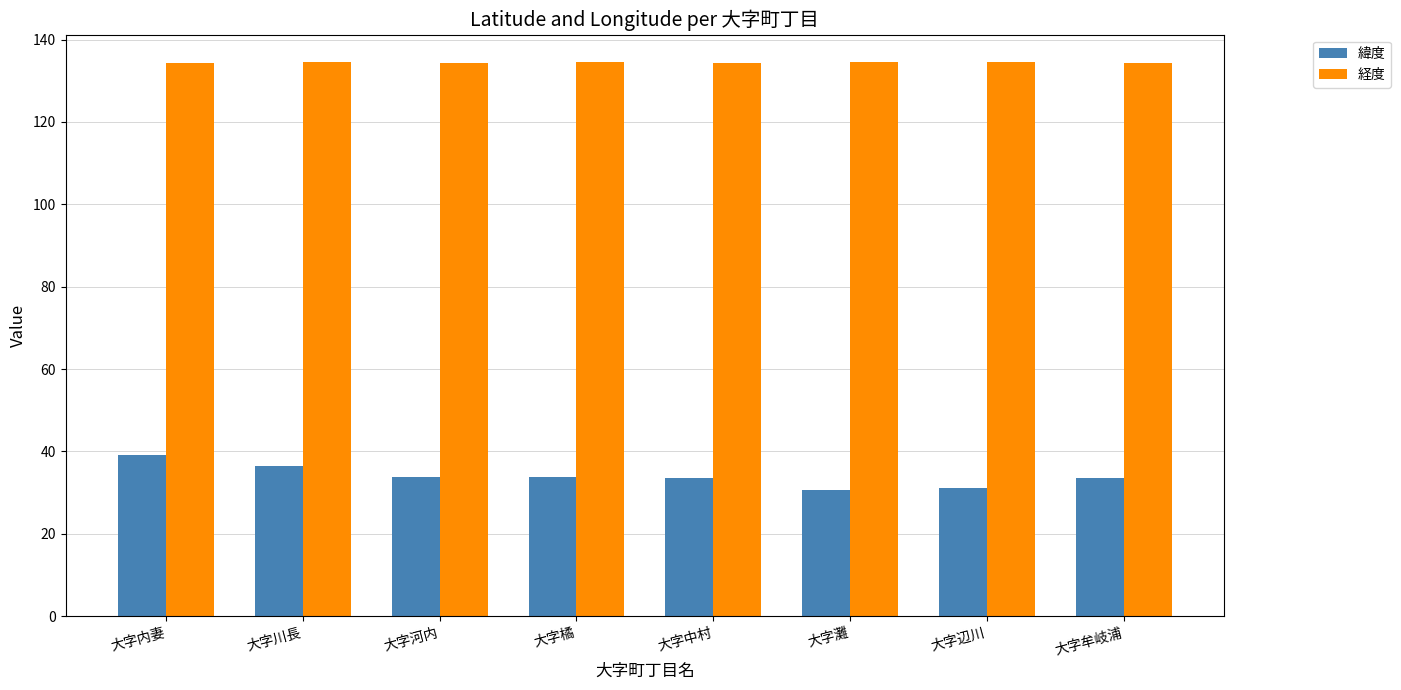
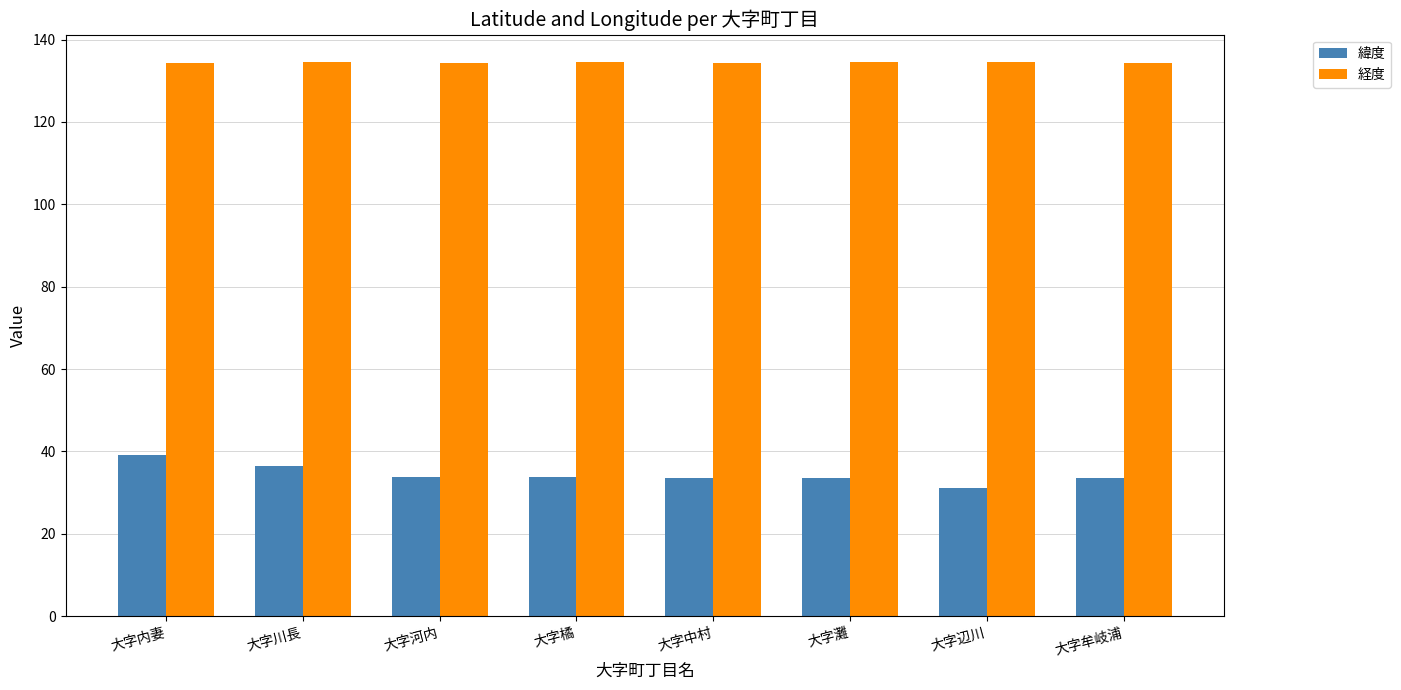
緯度, 大字灘: 31 -> 34
